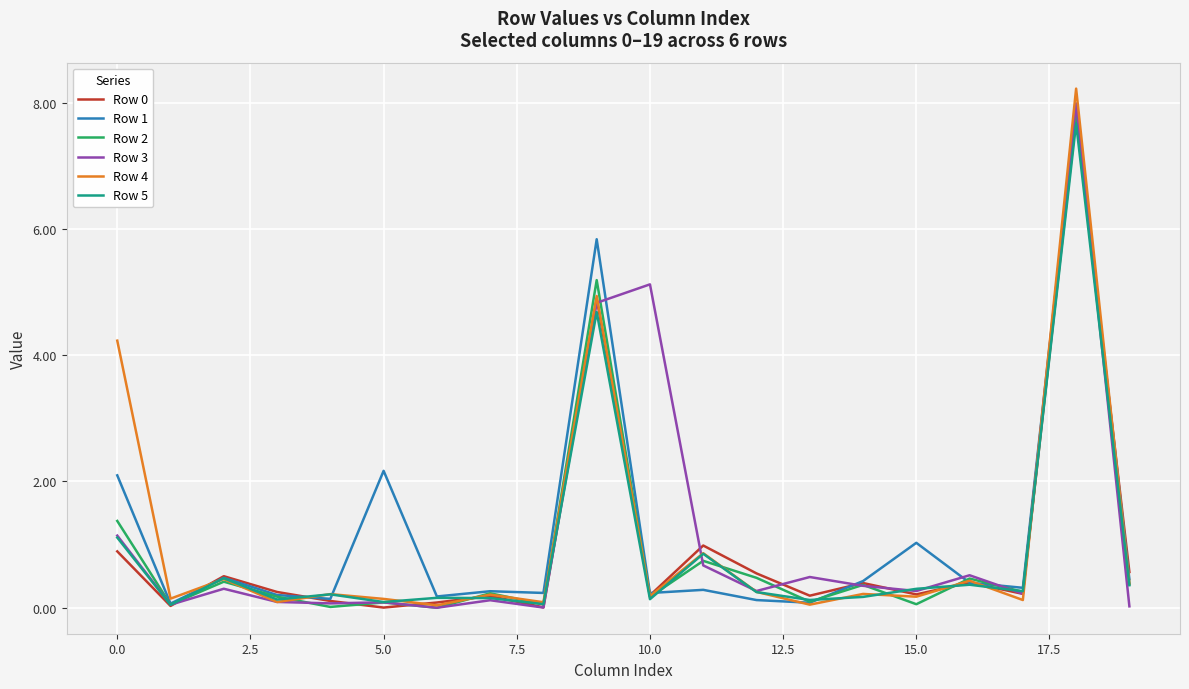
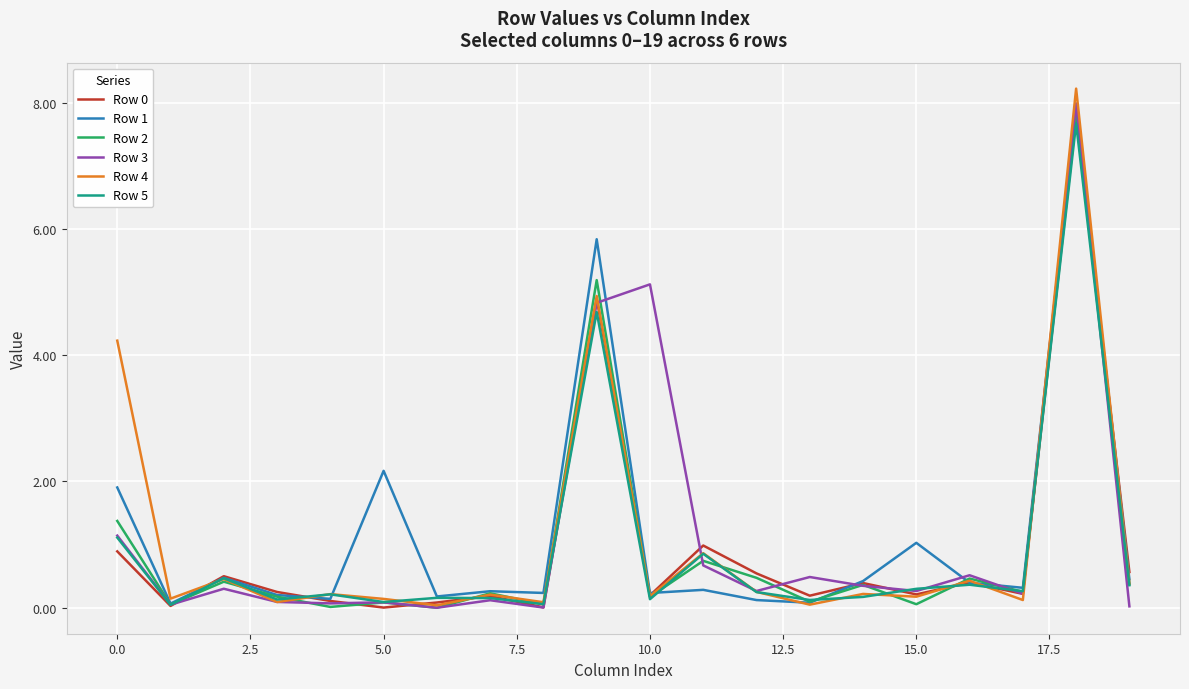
Row 1, 0.0: 2.1 -> 1.9
